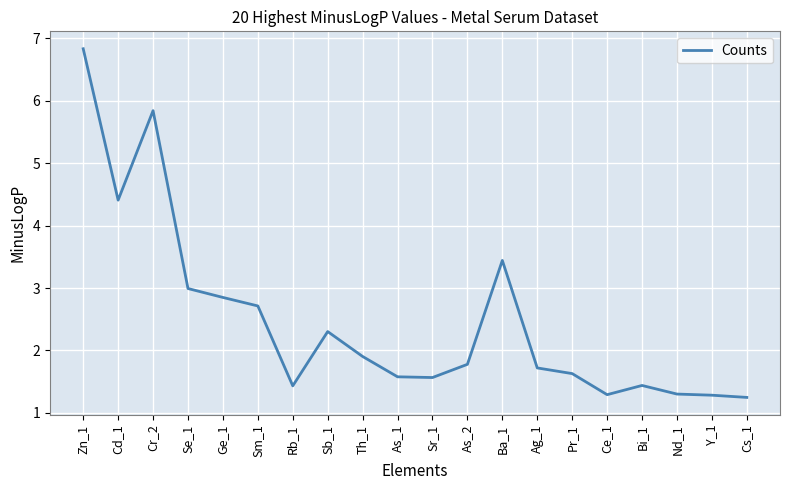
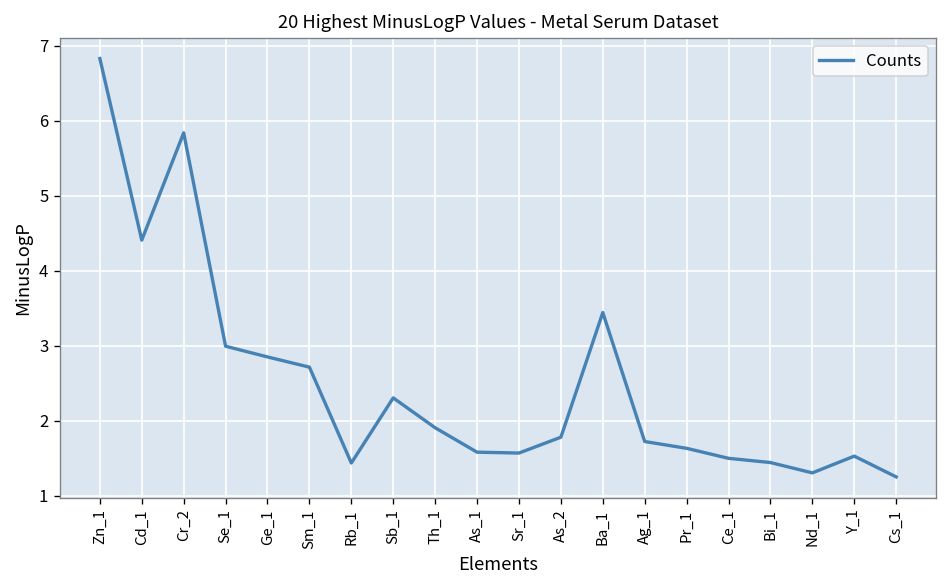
Ce_1: 1.3 -> 1.5
Y_1: 1.3 -> 1.5
